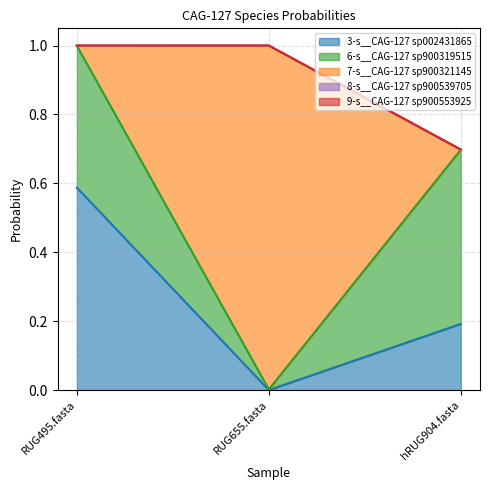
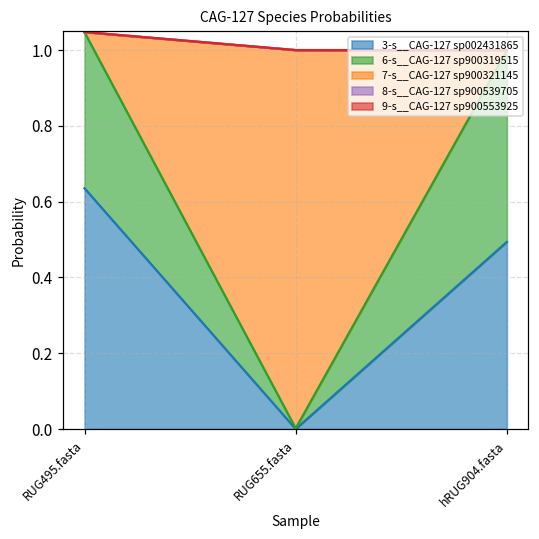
3-s__CAG-127 sp002431865, RUG495.fasta: 0.59 -> 0.64
3-s__CAG-127 sp002431865, hRUG904.fasta: 0.19 -> 0.49
